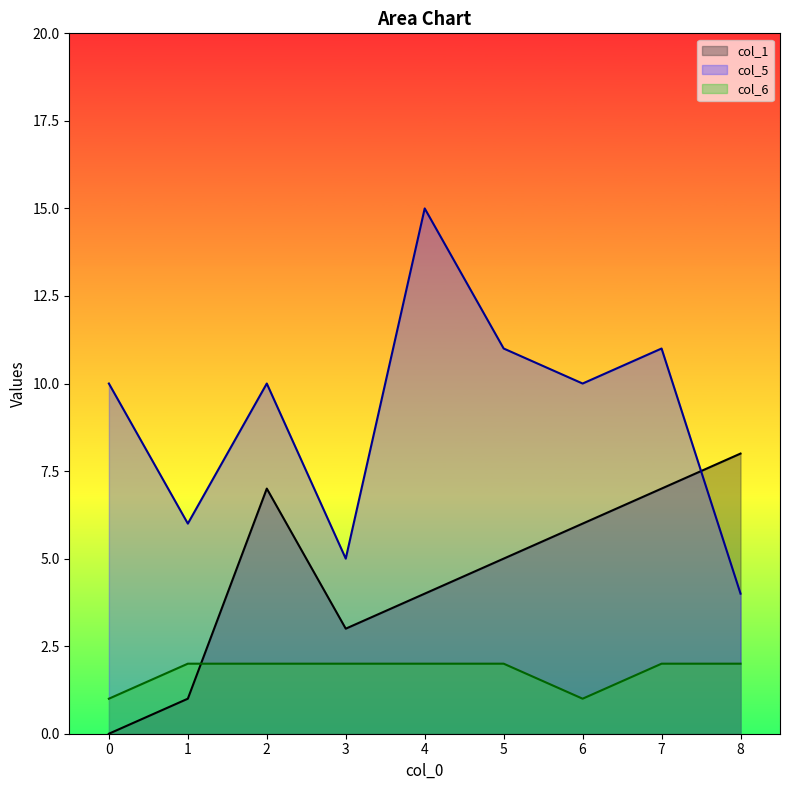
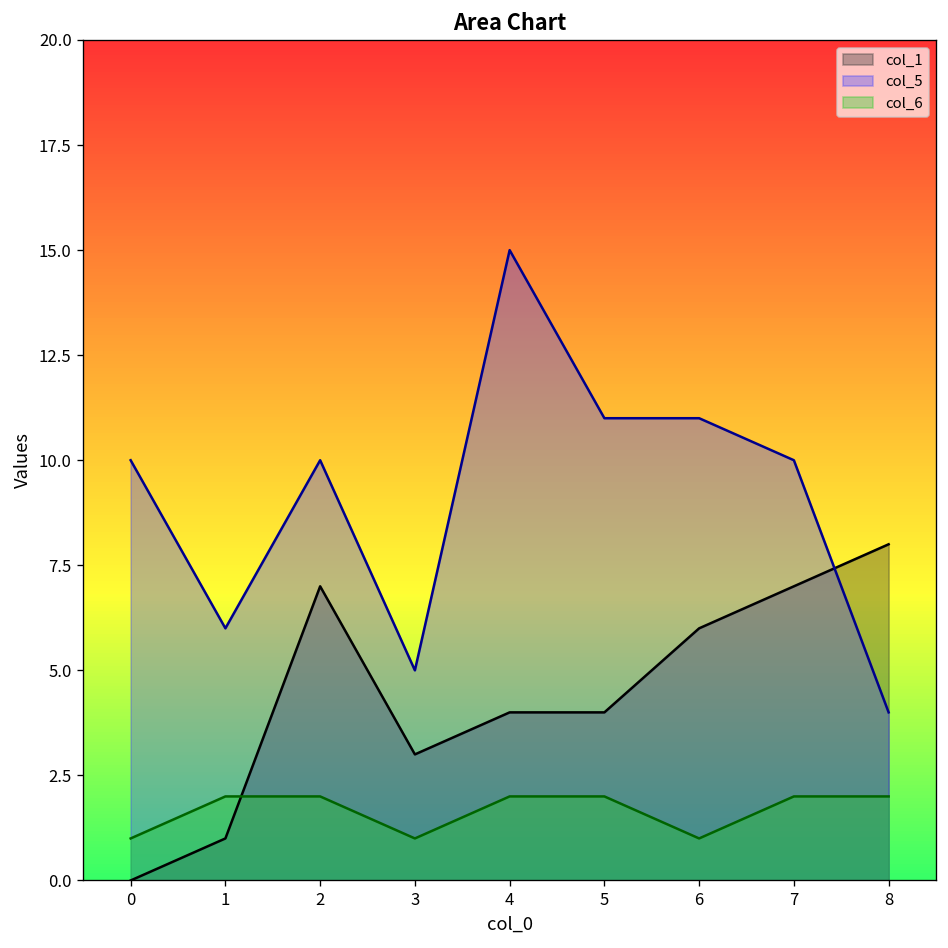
col_6, 3: 2 -> 1
col_1, 5: 5 -> 4
col_5, 6: 10 -> 11
col_5, 7: 11 -> 10
